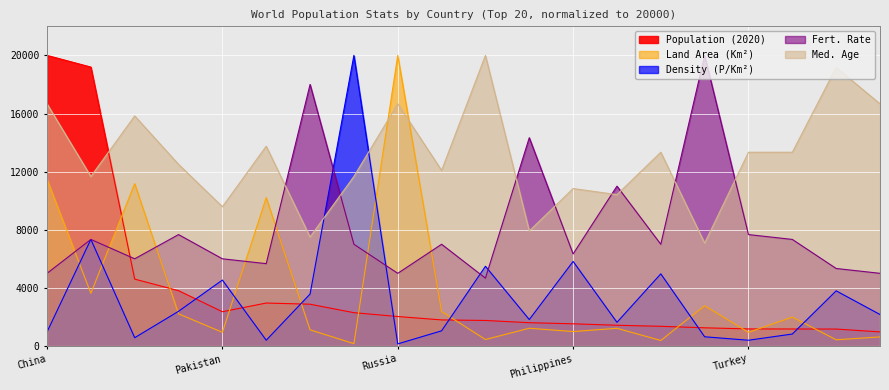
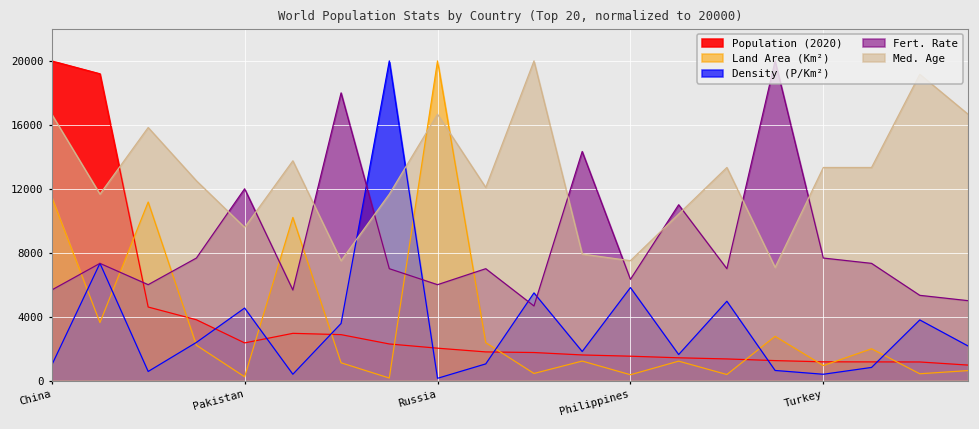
Fert. Rate, China: 5000 -> 5700
Land Area (Km²), Pakistan: 900 -> 200
Fert. Rate, Pakistan: 6000 -> 12000
Fert. Rate, Russia: 5000 -> 6000
Land Area (Km²), Philippines: 1000 -> 400
Med. Age, Philippines: 10800 -> 7500
